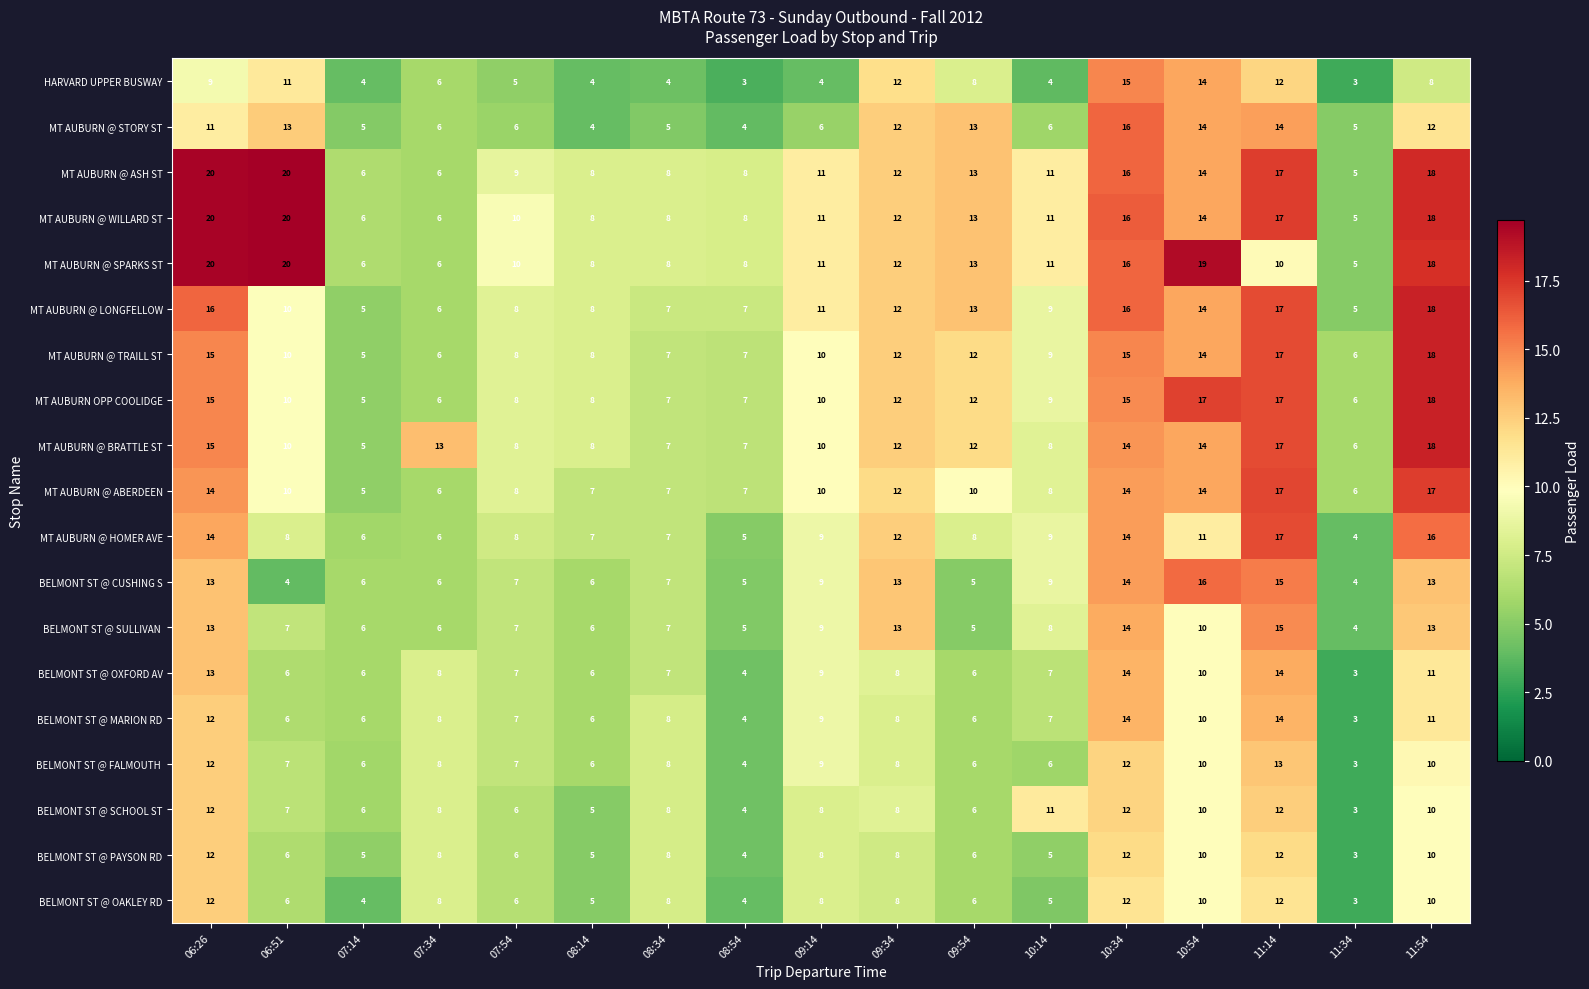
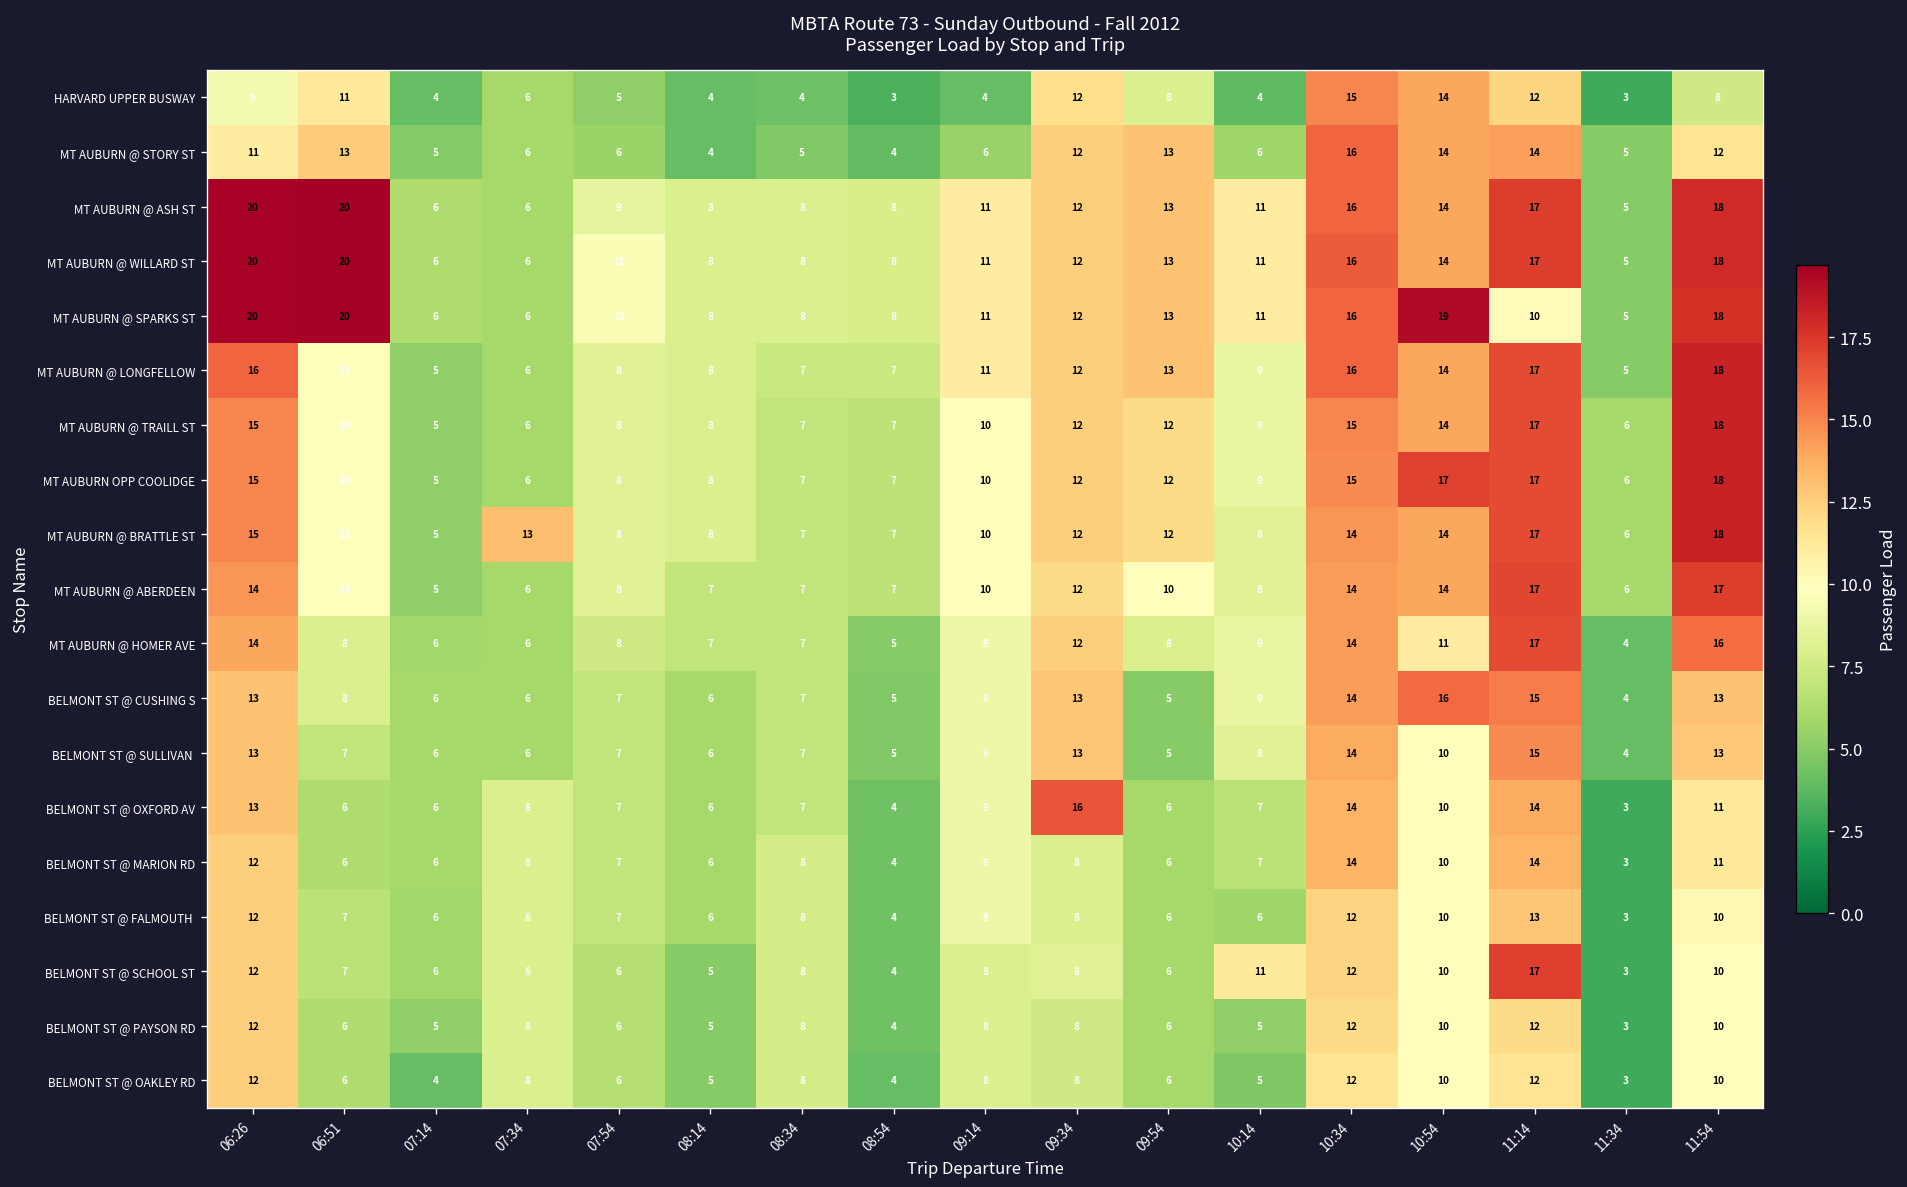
BELMONT ST @ CUSHING S, 06:51: 4 -> 8
BELMONT ST @ OXFORD AV, 09:34: 8 -> 16
BELMONT ST @ SCHOOL ST, 11:14: 12 -> 17
